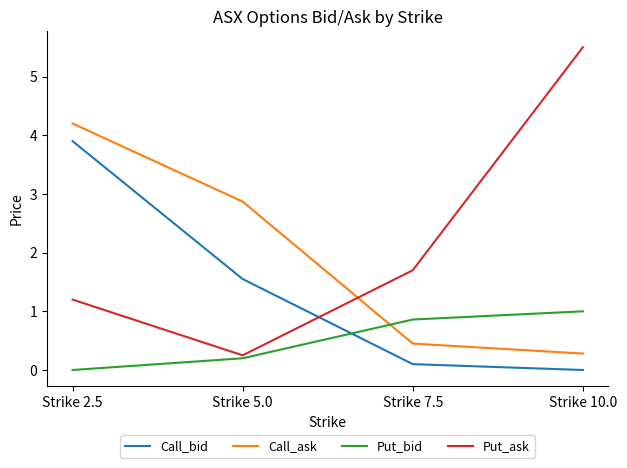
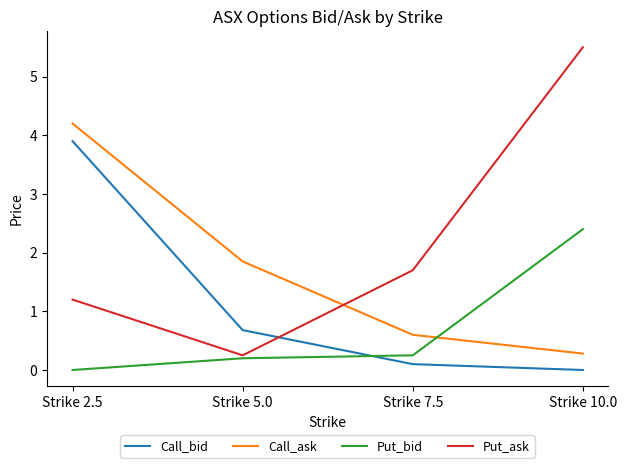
Call_bid, Strike 5.0: 1.6 -> 0.7
Call_ask, Strike 5.0: 2.9 -> 1.9
Call_ask, Strike 7.5: 0.5 -> 0.6
Put_bid, Strike 7.5: 0.9 -> 0.3
Put_bid, Strike 10.0: 1.0 -> 2.4
